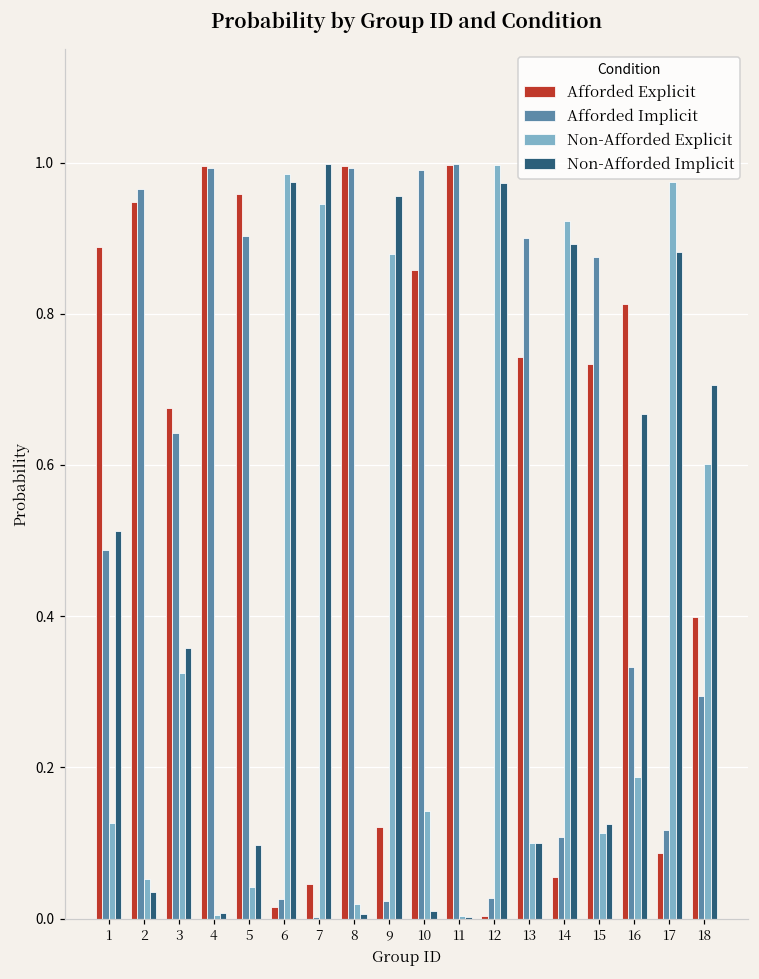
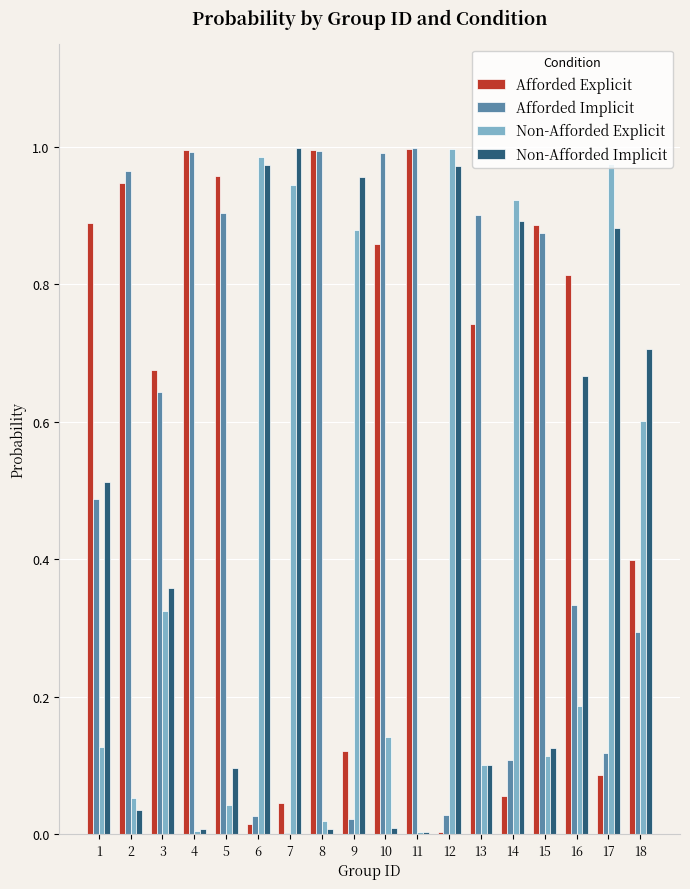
Afforded Explicit, 15: 0.73 -> 0.89
